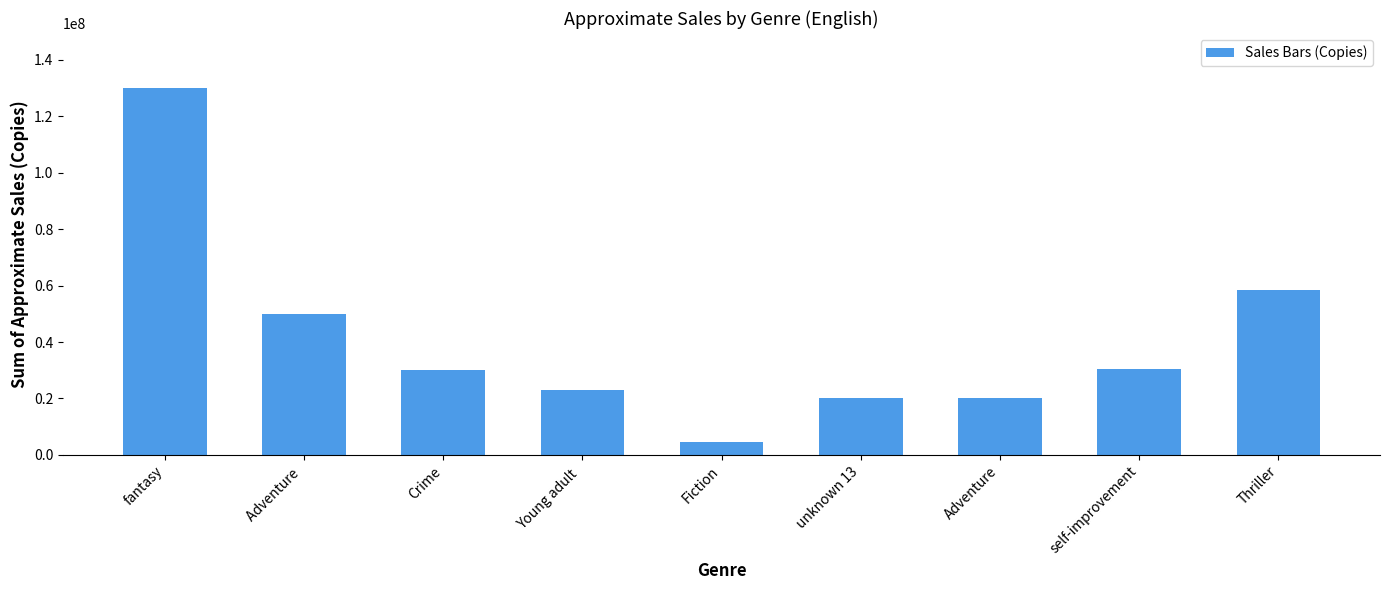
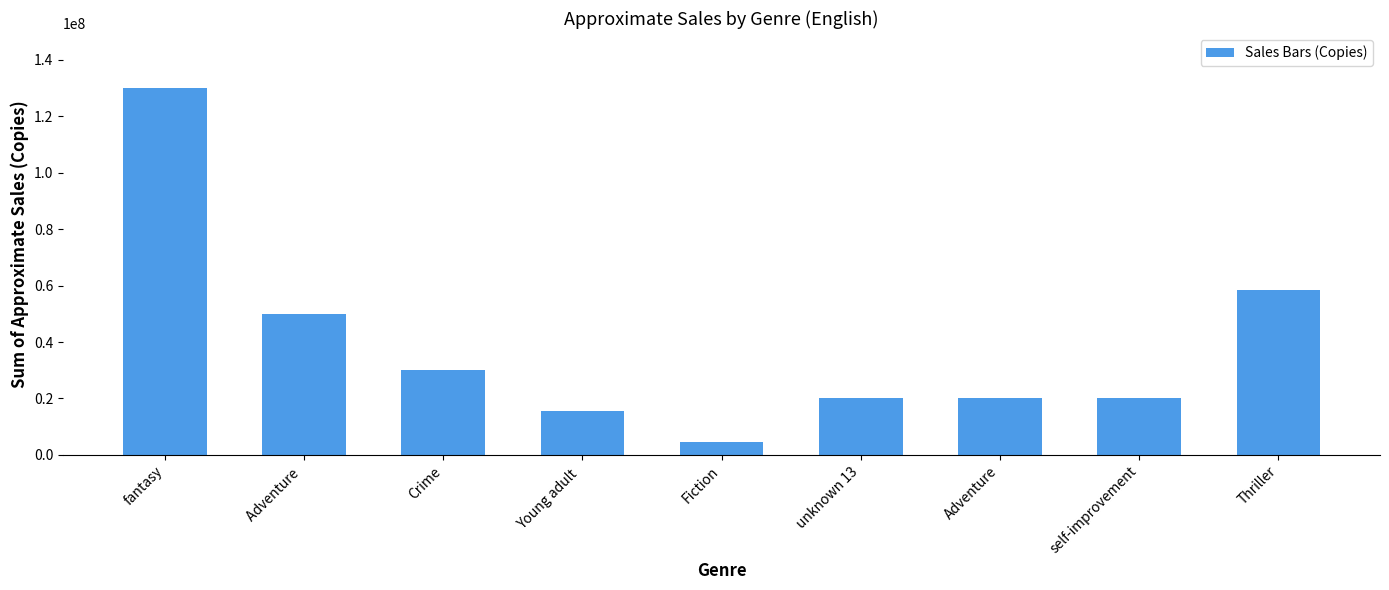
Young adult: 23000000 -> 16000000
self-improvement: 31000000 -> 20000000
